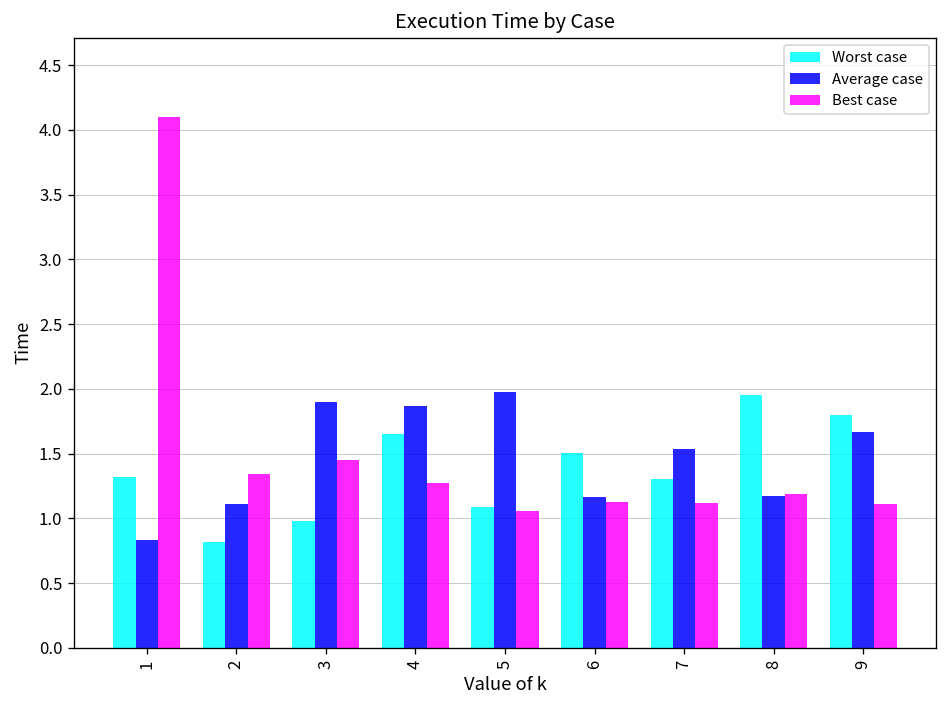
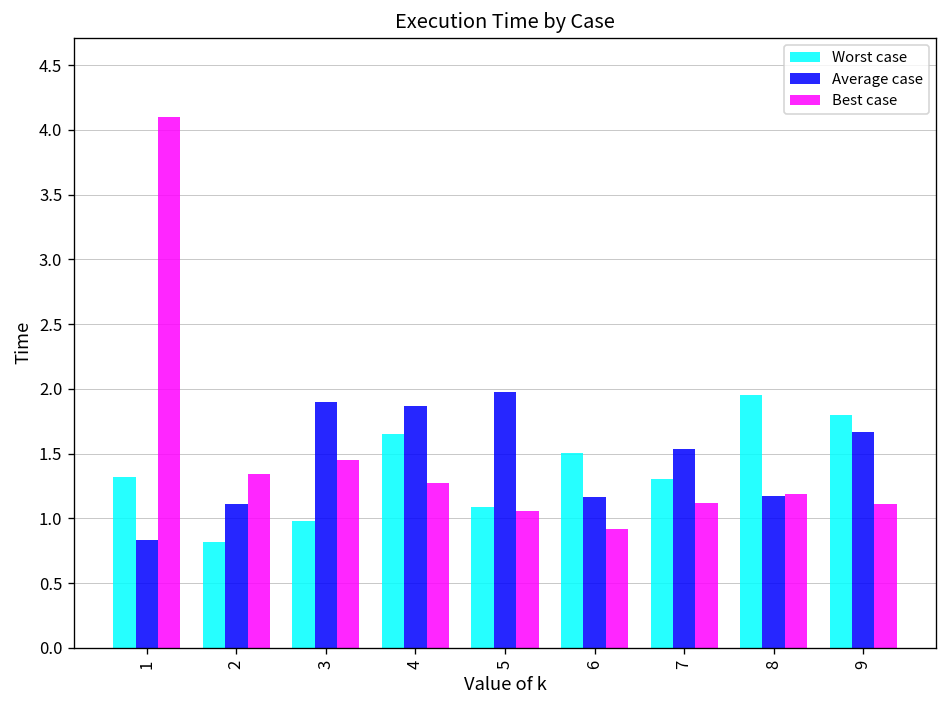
Best case, 6: 1.13 -> 0.92
